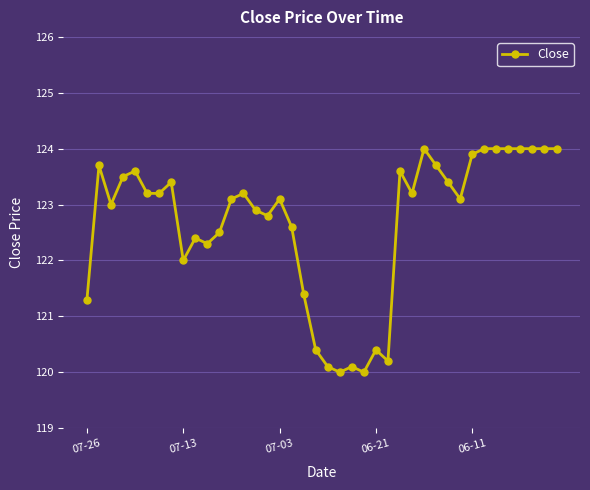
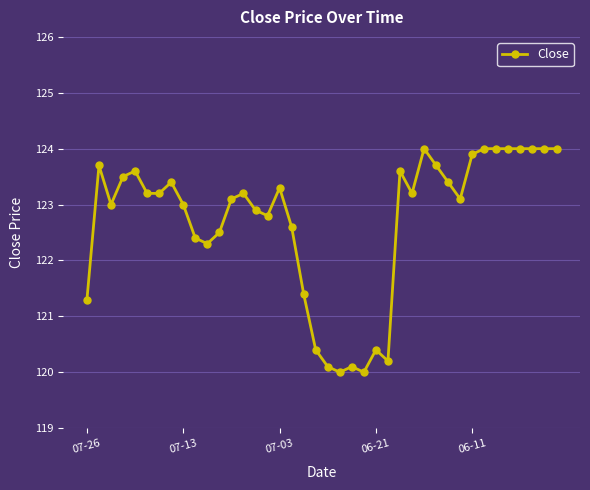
07-13: 122 -> 123
07-03: 123.1 -> 123.3
